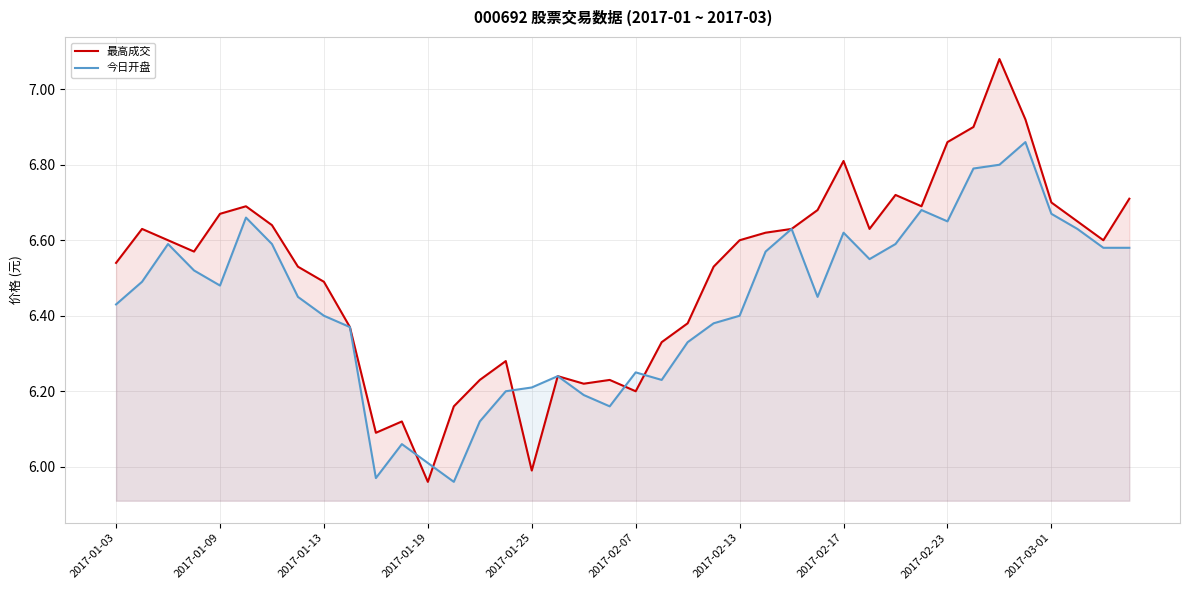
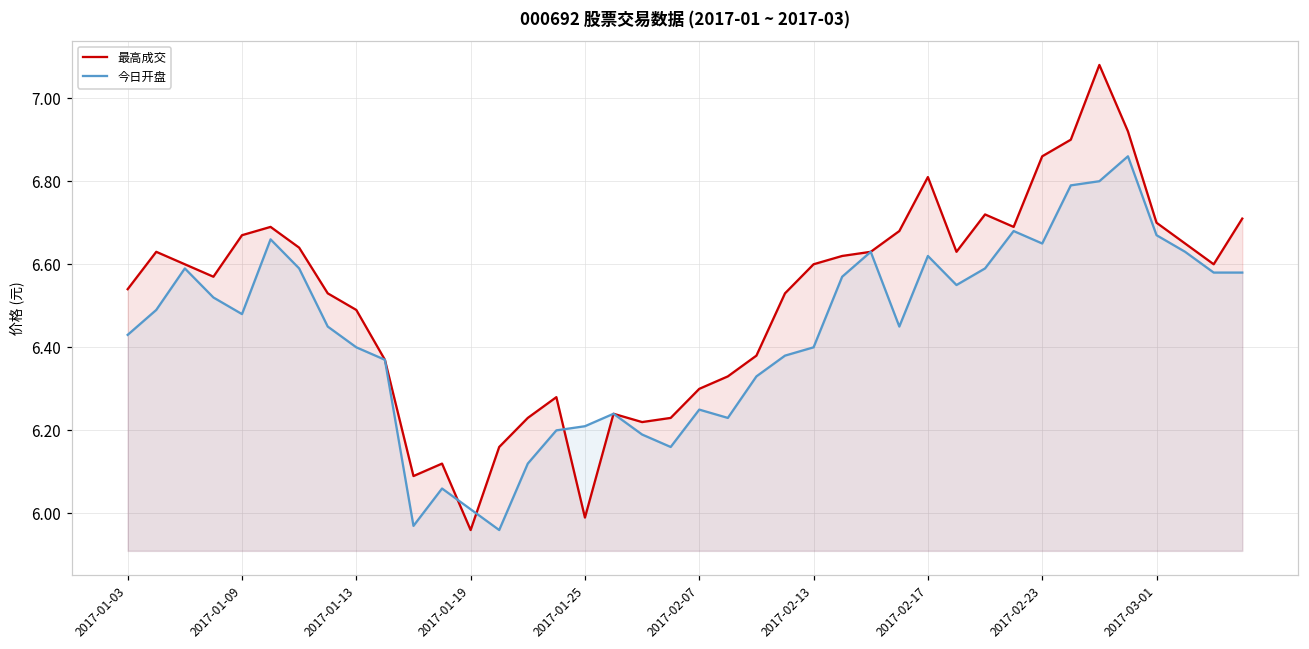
最高成交, 2017-02-07: 6.2 -> 6.3
